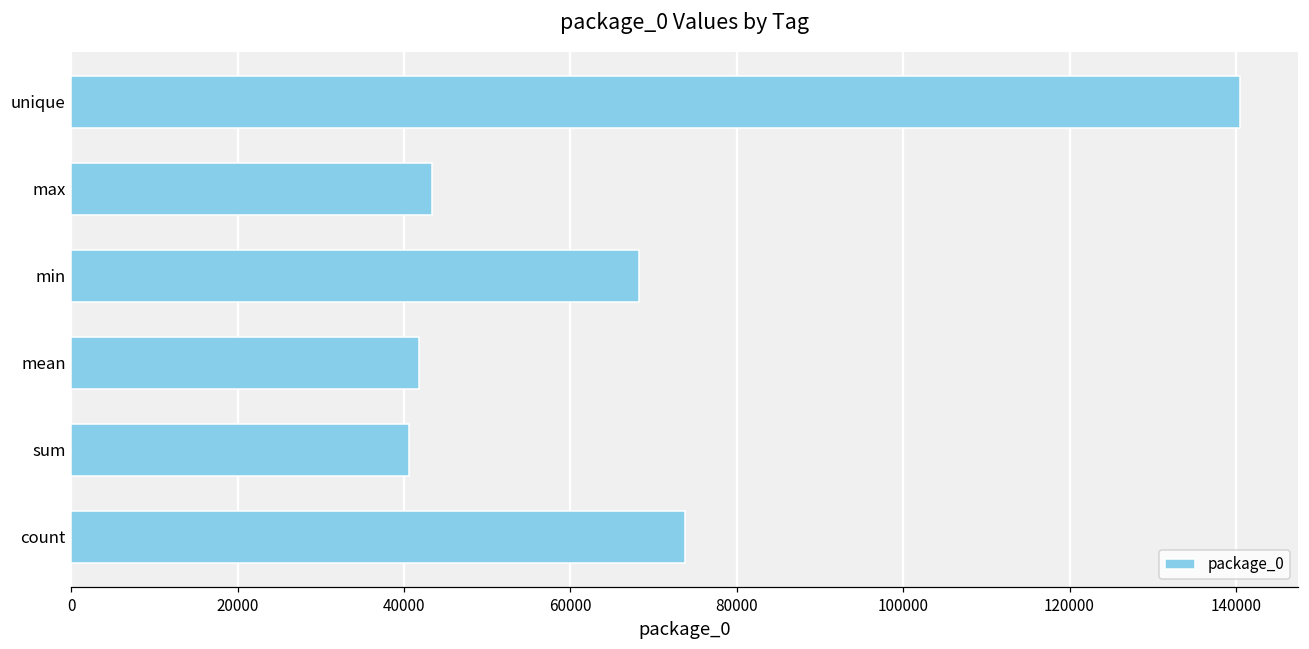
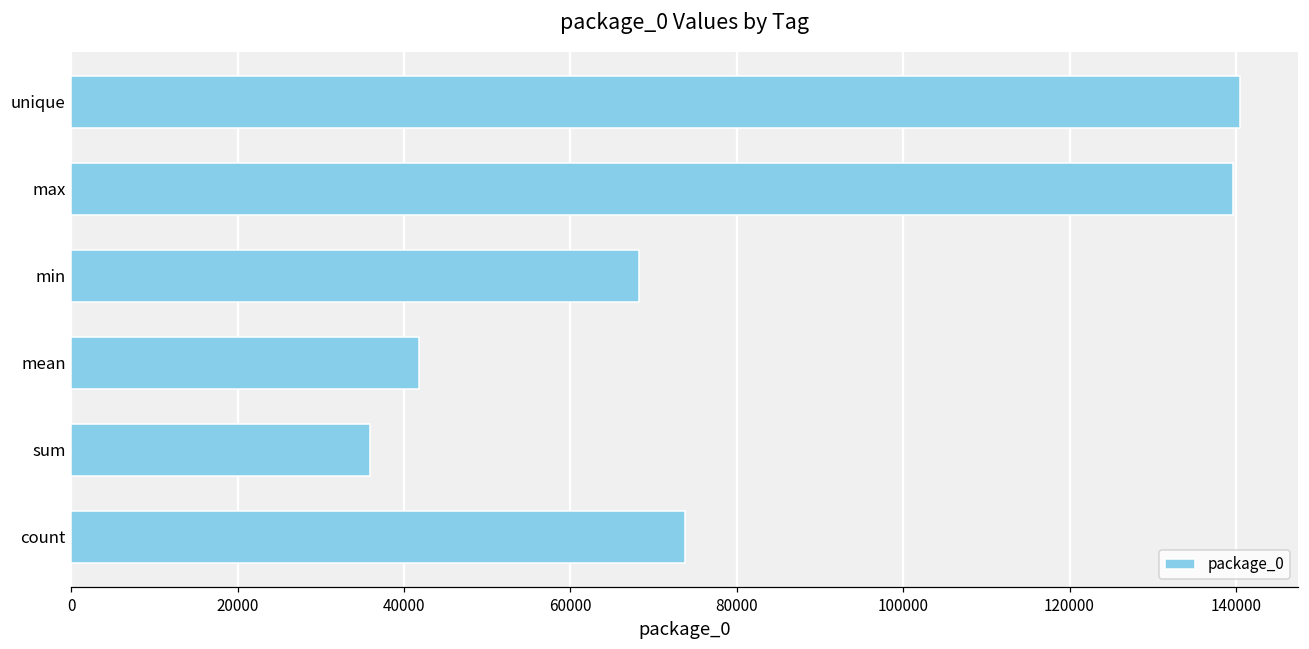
max: 43000 -> 140000
sum: 41000 -> 36000
